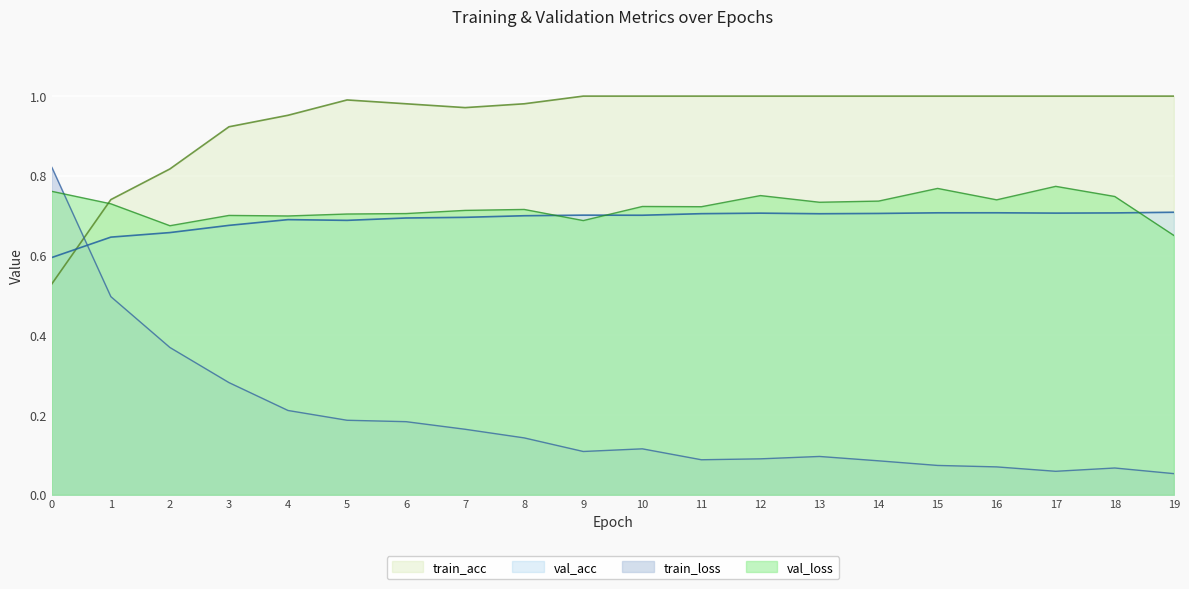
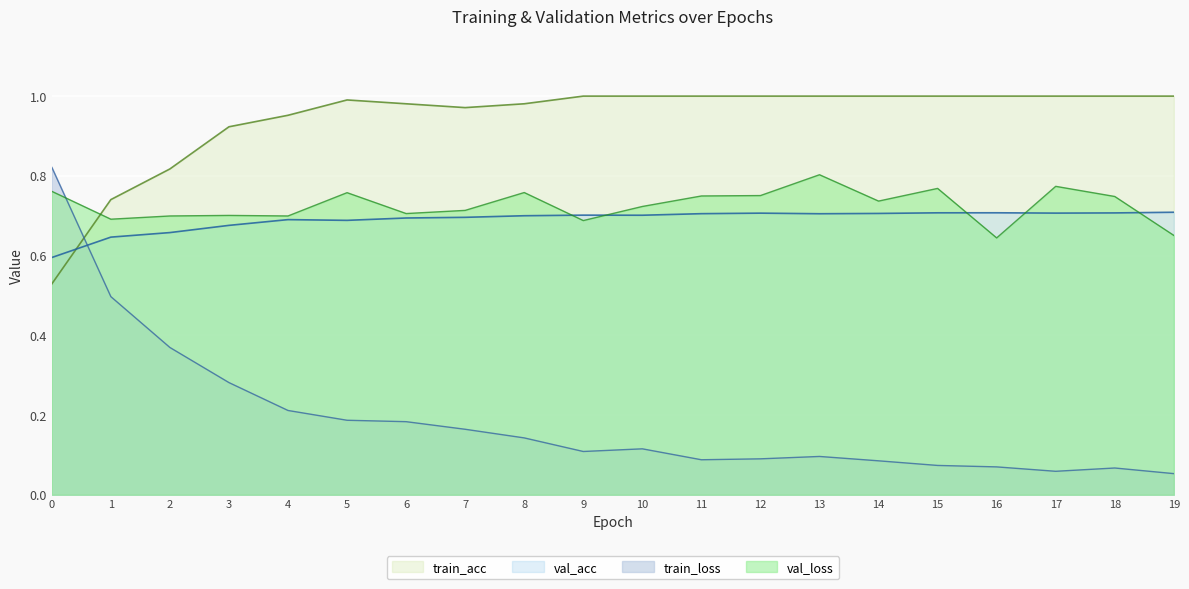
val_loss, 1: 0.73 -> 0.69
val_loss, 2: 0.67 -> 0.70
val_loss, 5: 0.70 -> 0.76
val_loss, 8: 0.72 -> 0.76
val_loss, 11: 0.72 -> 0.75
val_loss, 13: 0.73 -> 0.80
val_loss, 16: 0.74 -> 0.64
